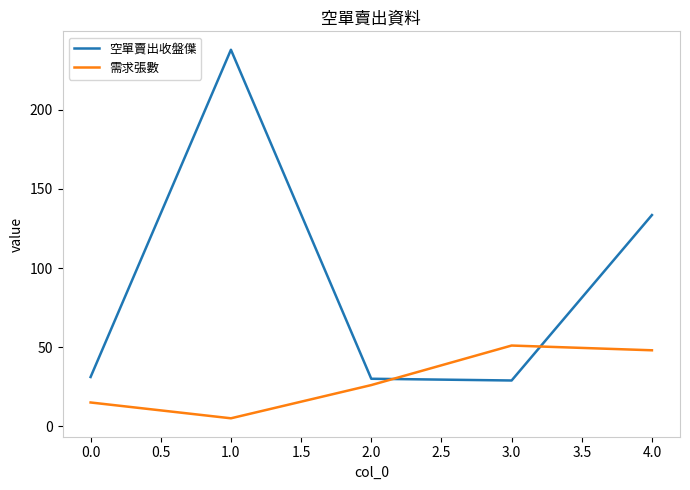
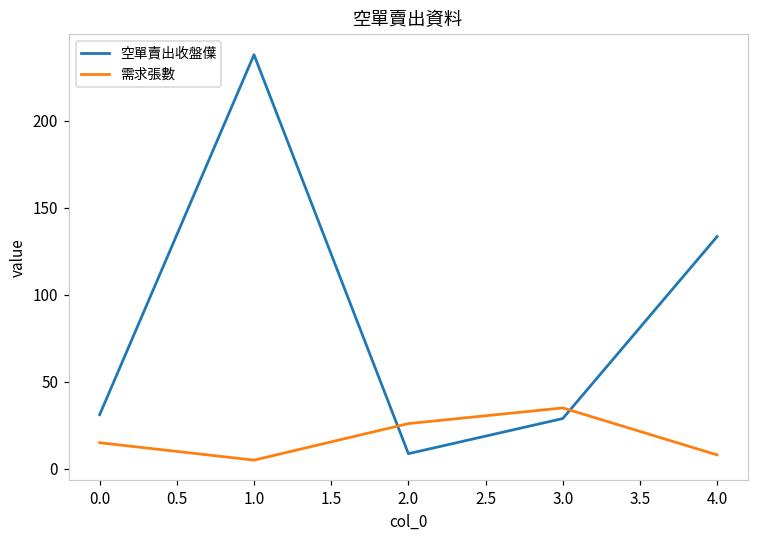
空單賣出收盤僷, 2.0: 30 -> 9
需求張數, 3.0: 51 -> 35
需求張數, 4.0: 48 -> 8
